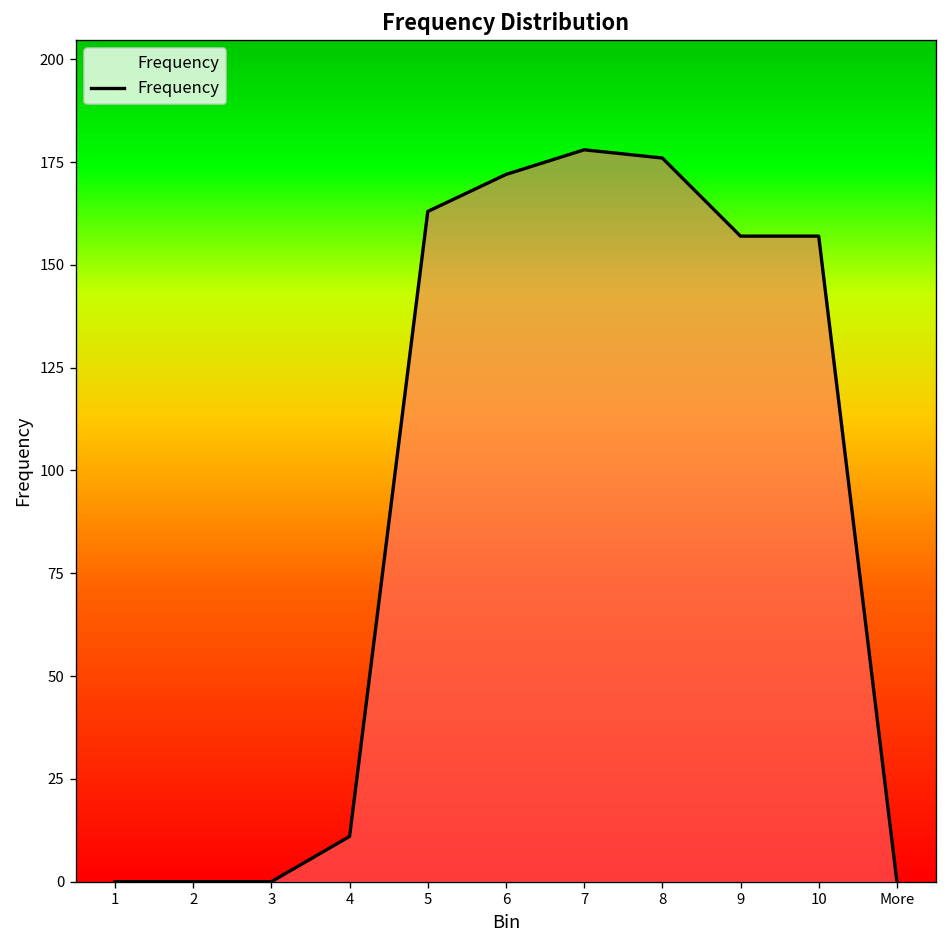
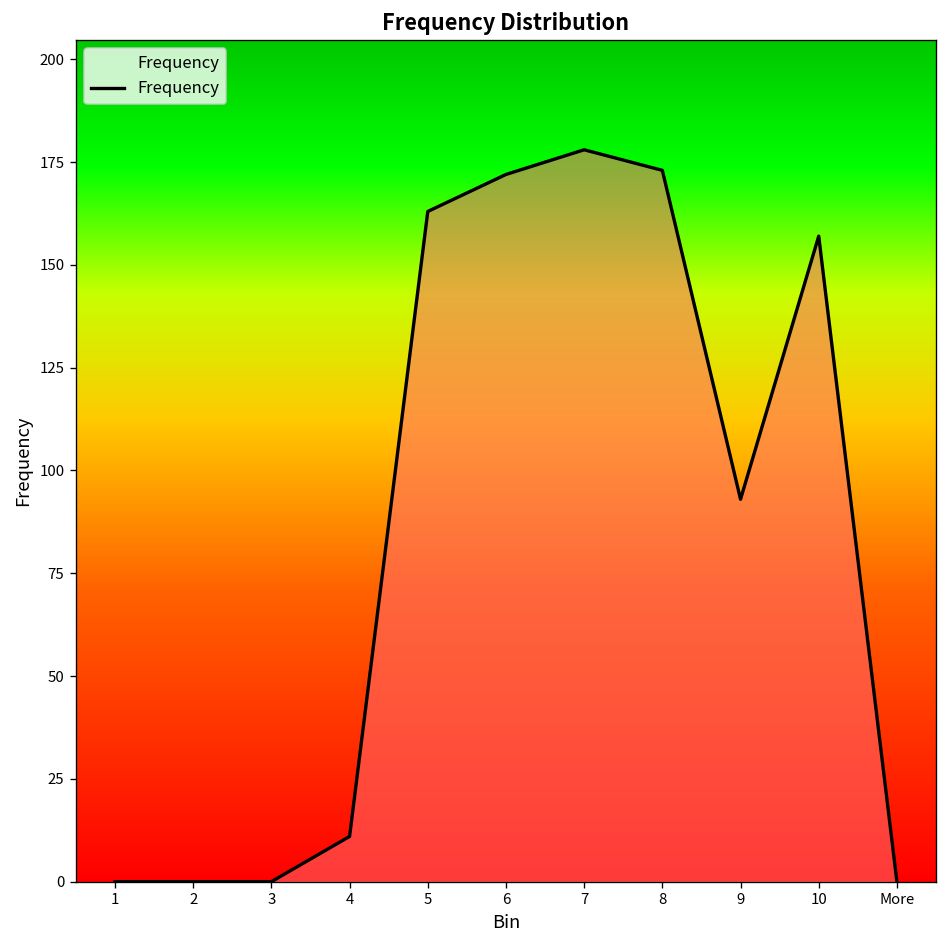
8: 176 -> 173
9: 157 -> 93
